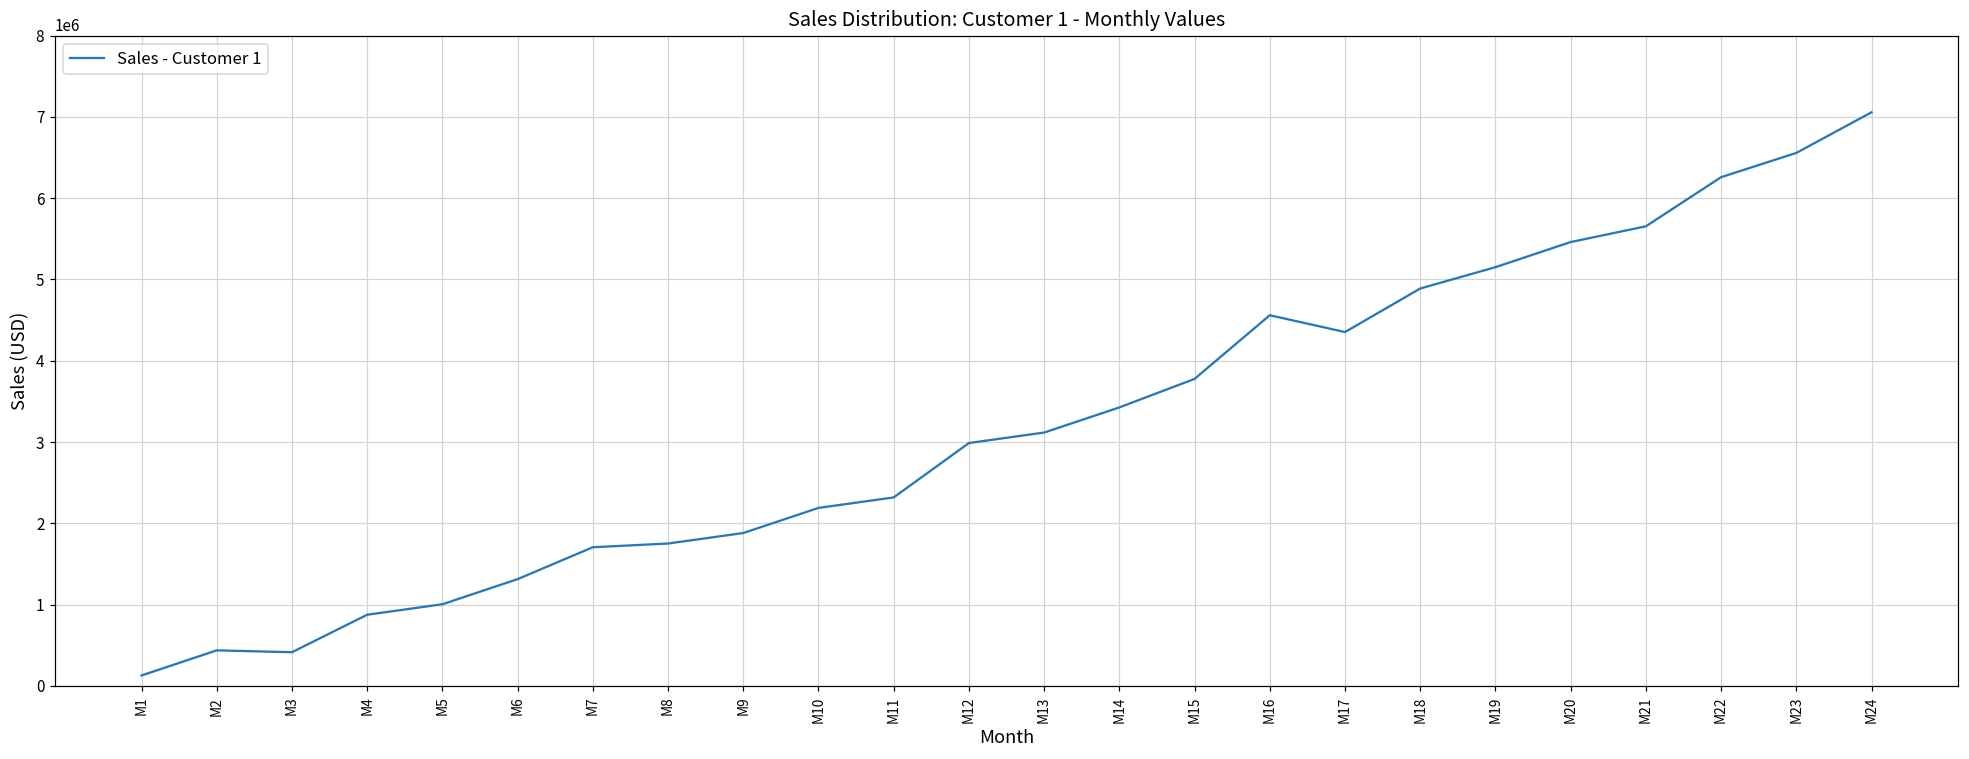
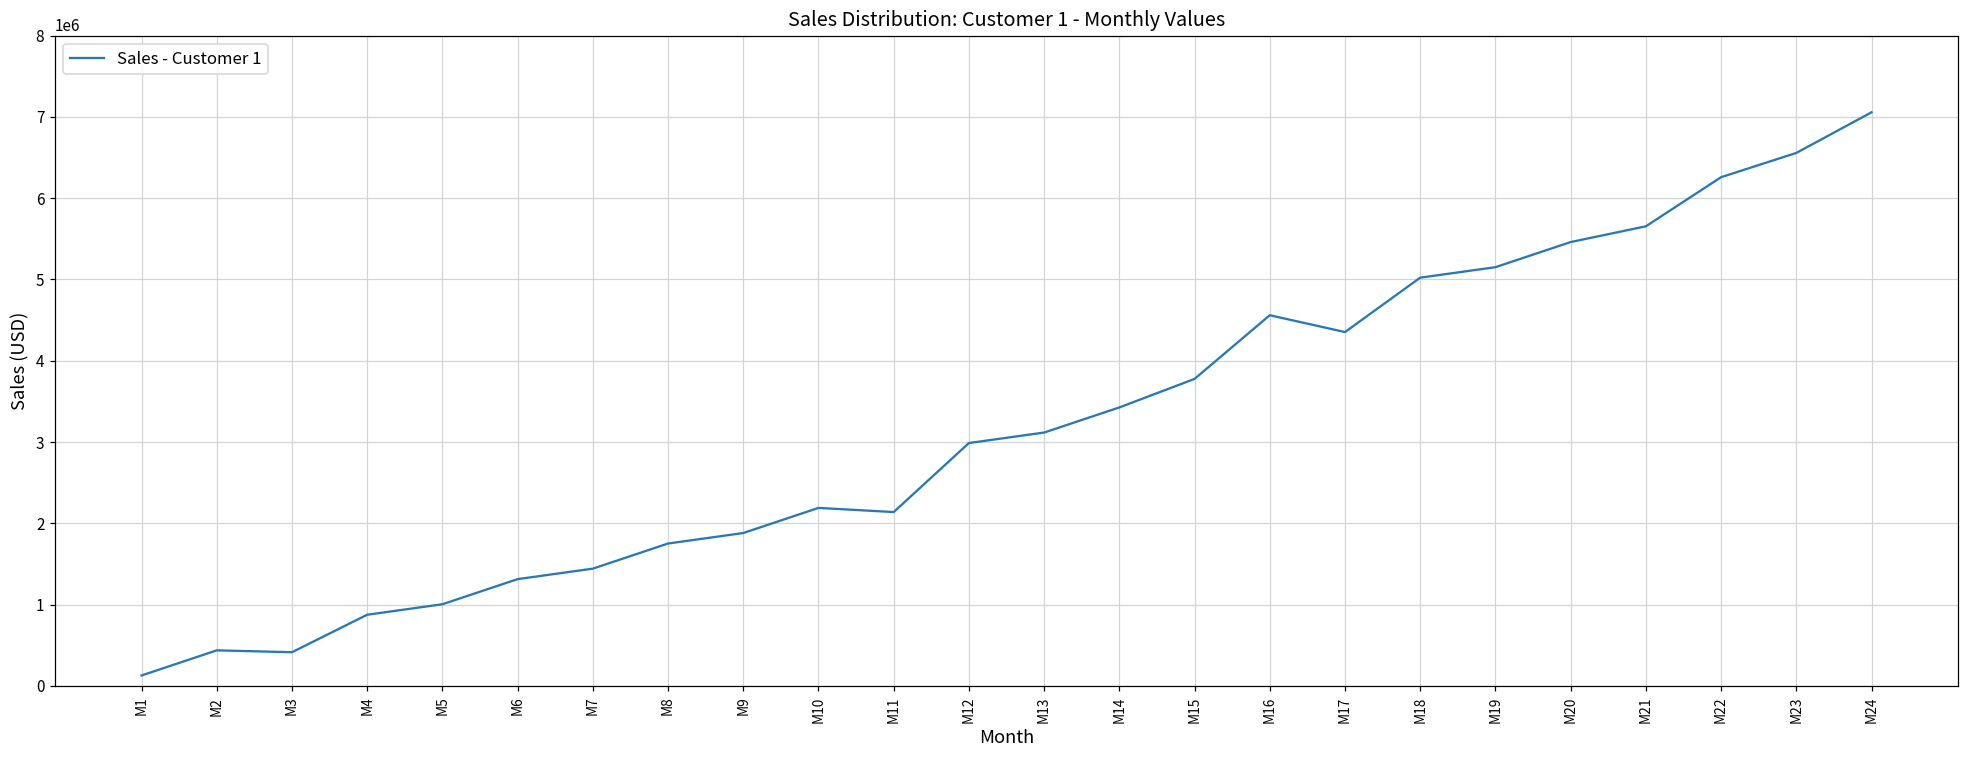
M7: 1700000 -> 1400000
M11: 2300000 -> 2100000
M18: 4900000 -> 5000000
